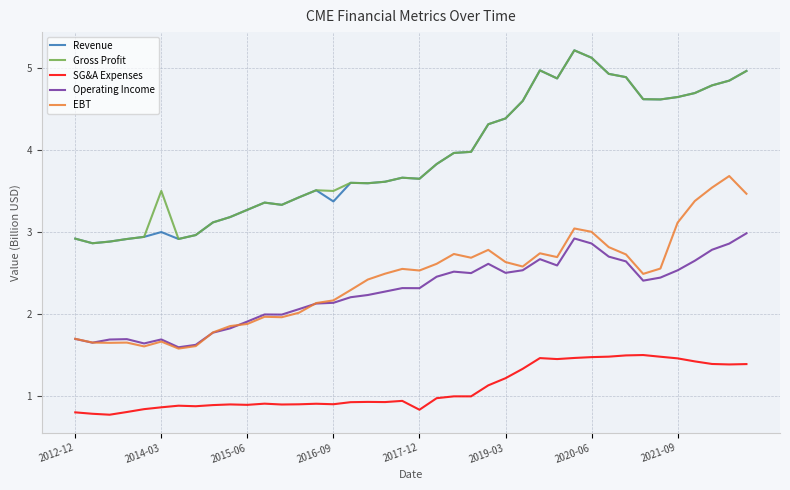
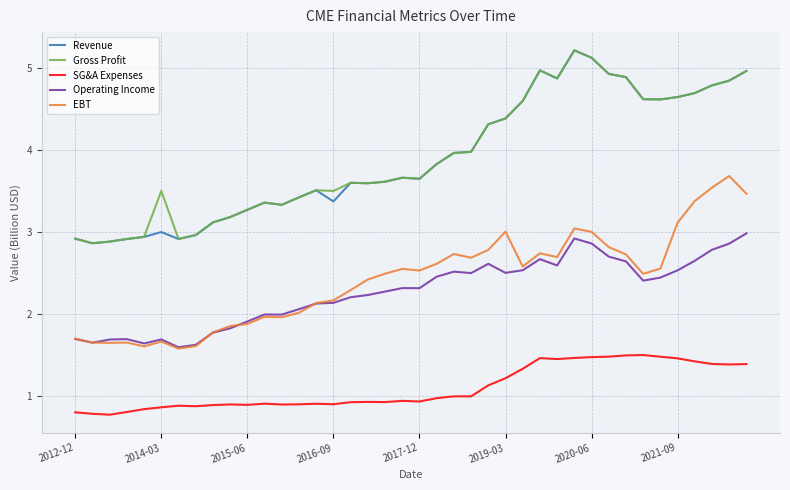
SG&A Expenses, 2017-12: 0.8 -> 0.9
EBT, 2019-03: 2.6 -> 3.0
